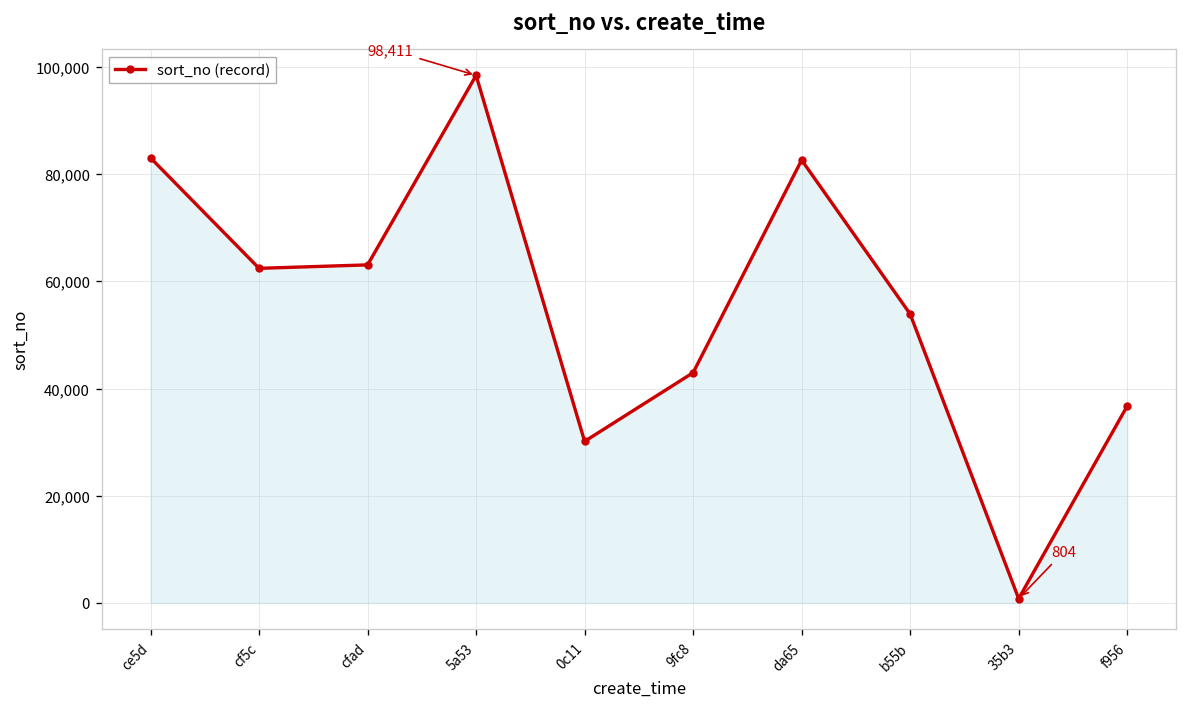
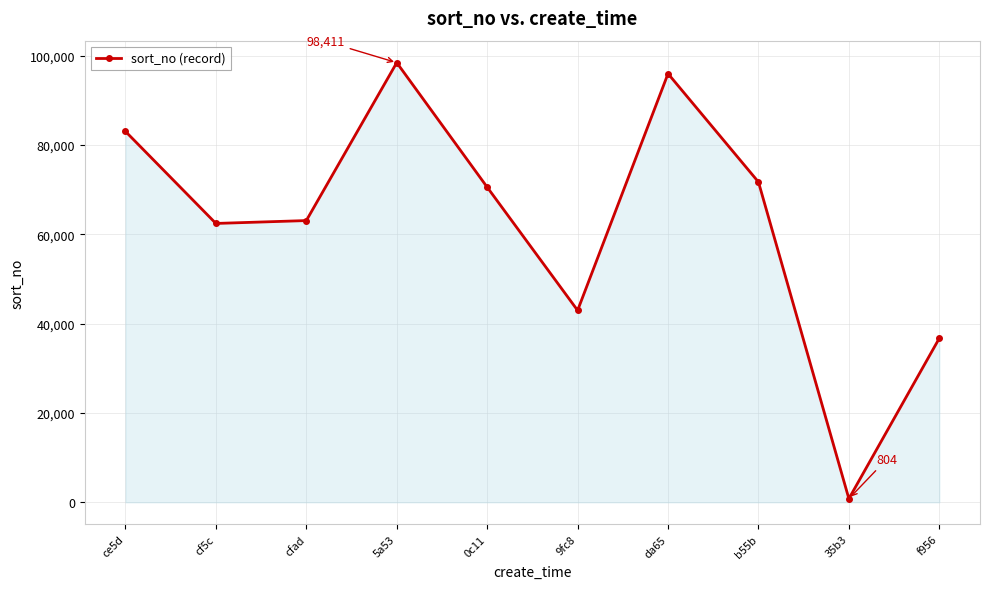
0c11: 30,000 -> 71,000
da65: 83,000 -> 96,000
b55b: 54,000 -> 72,000
